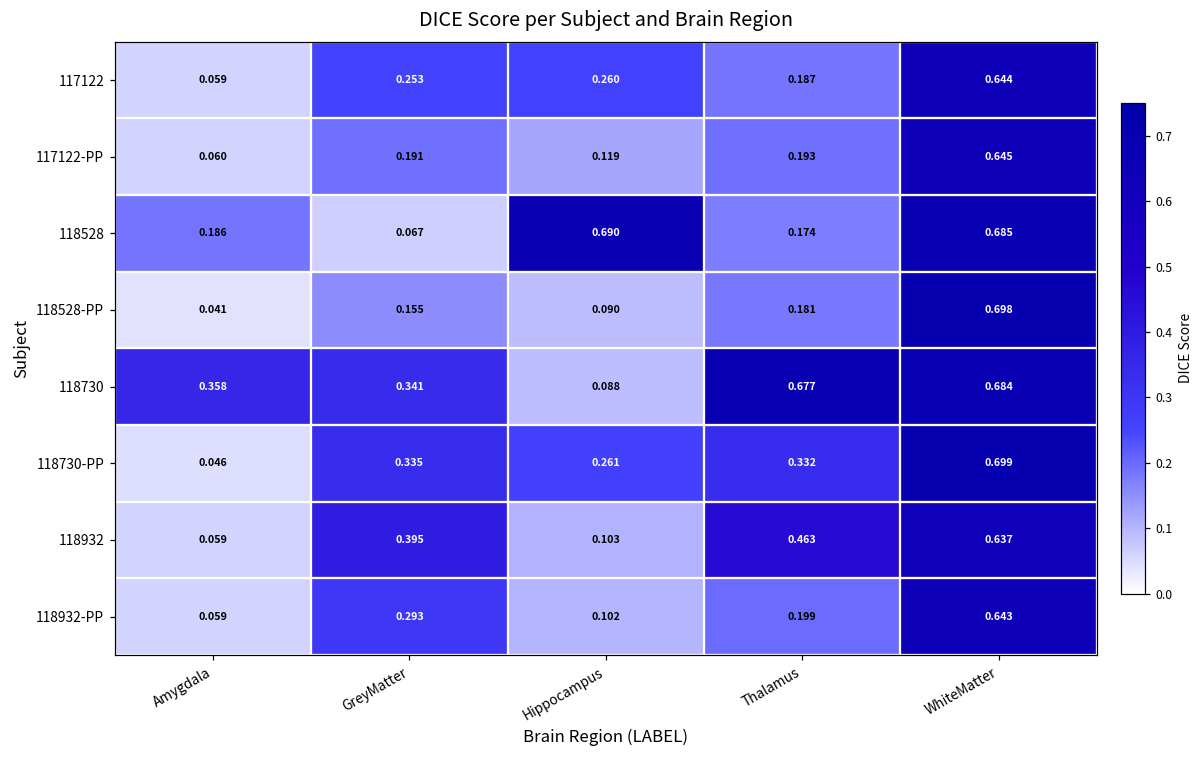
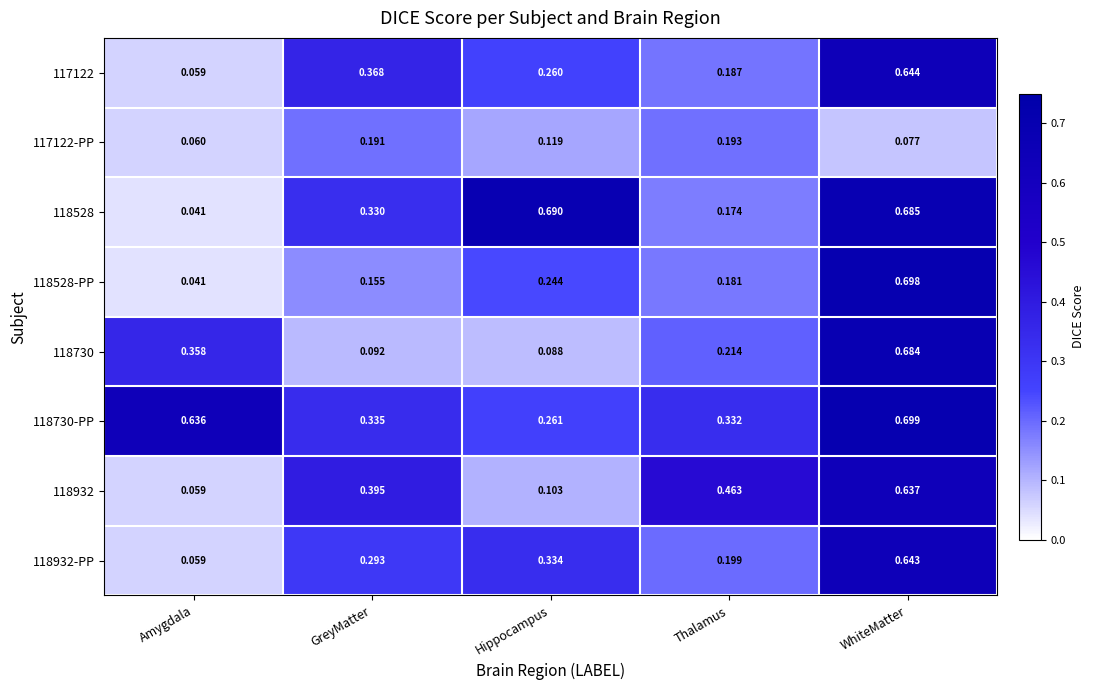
117122, GreyMatter: 0.253 -> 0.368
117122-PP, WhiteMatter: 0.645 -> 0.077
118528, Amygdala: 0.186 -> 0.041
118528, GreyMatter: 0.067 -> 0.330
118528-PP, Hippocampus: 0.090 -> 0.244
118730, GreyMatter: 0.341 -> 0.092
118730, Thalamus: 0.677 -> 0.214
118730-PP, Amygdala: 0.046 -> 0.636
118932-PP, Hippocampus: 0.102 -> 0.334
